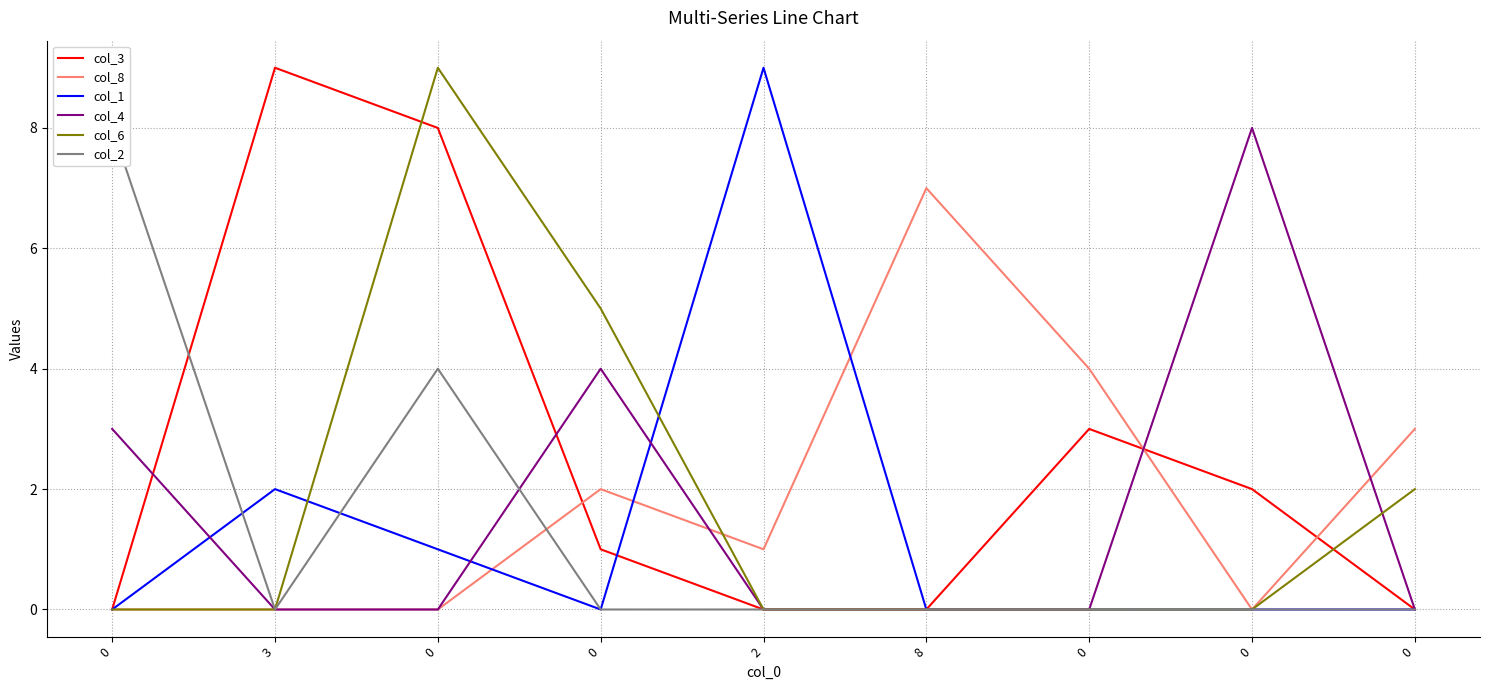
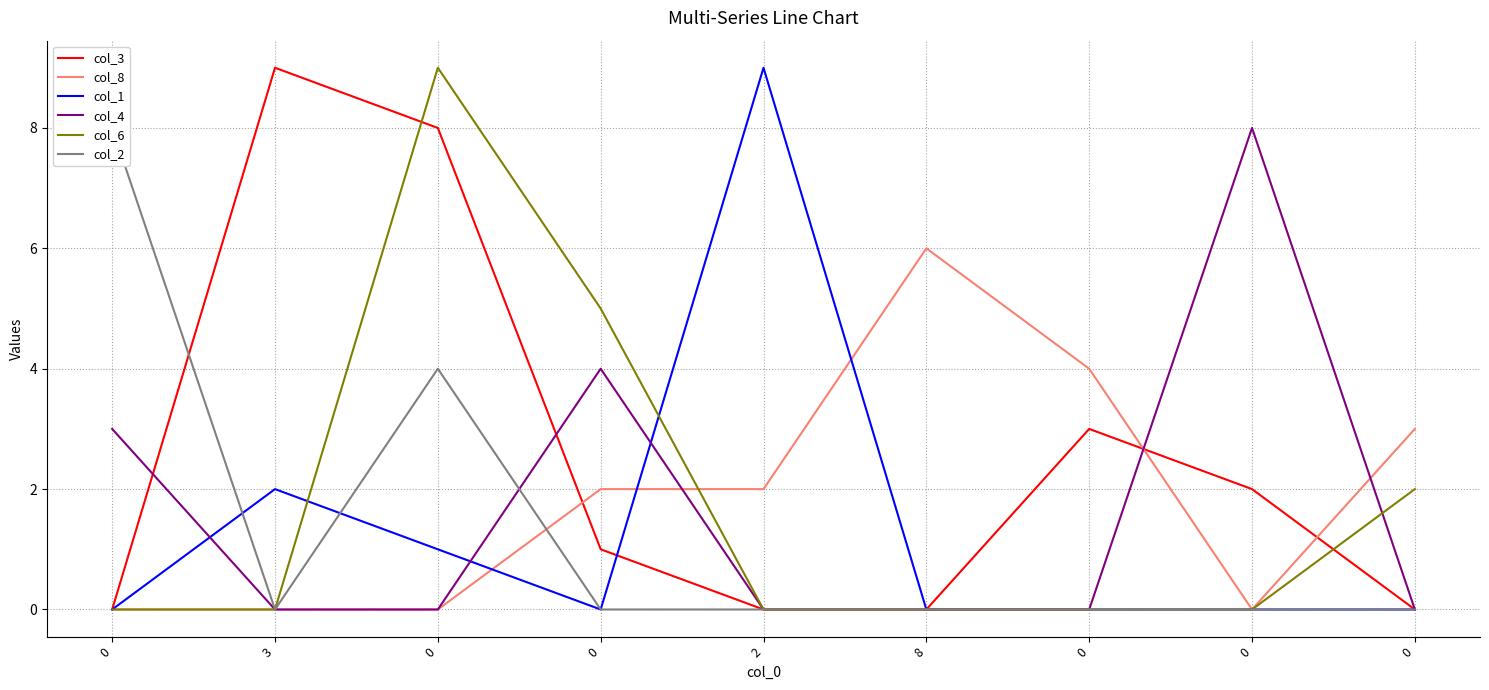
col_8, 2: 1 -> 2
col_8, 8: 7 -> 6
